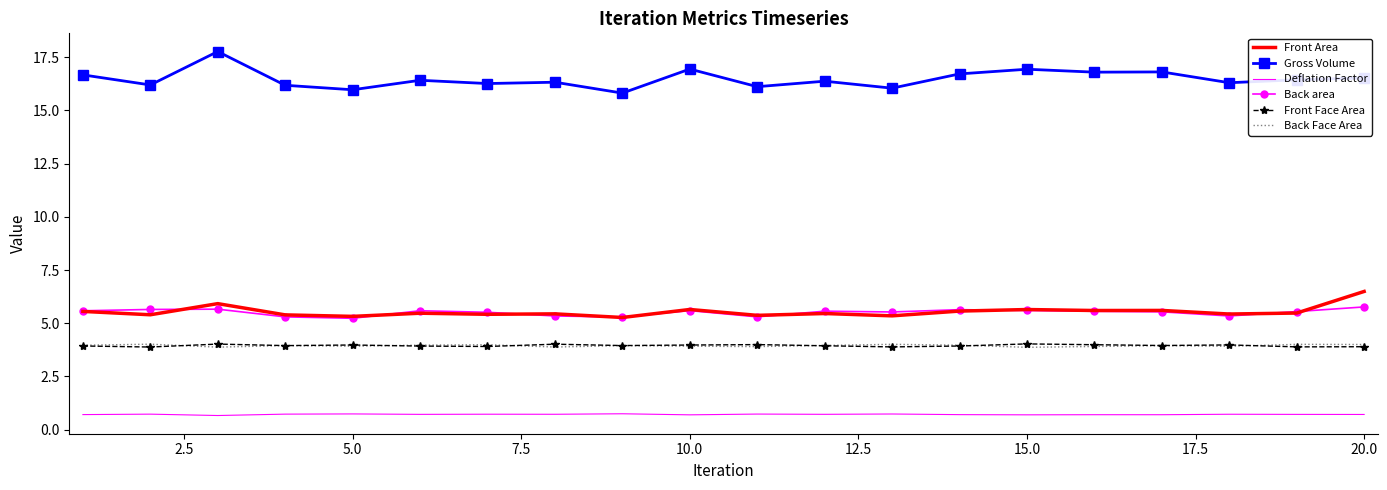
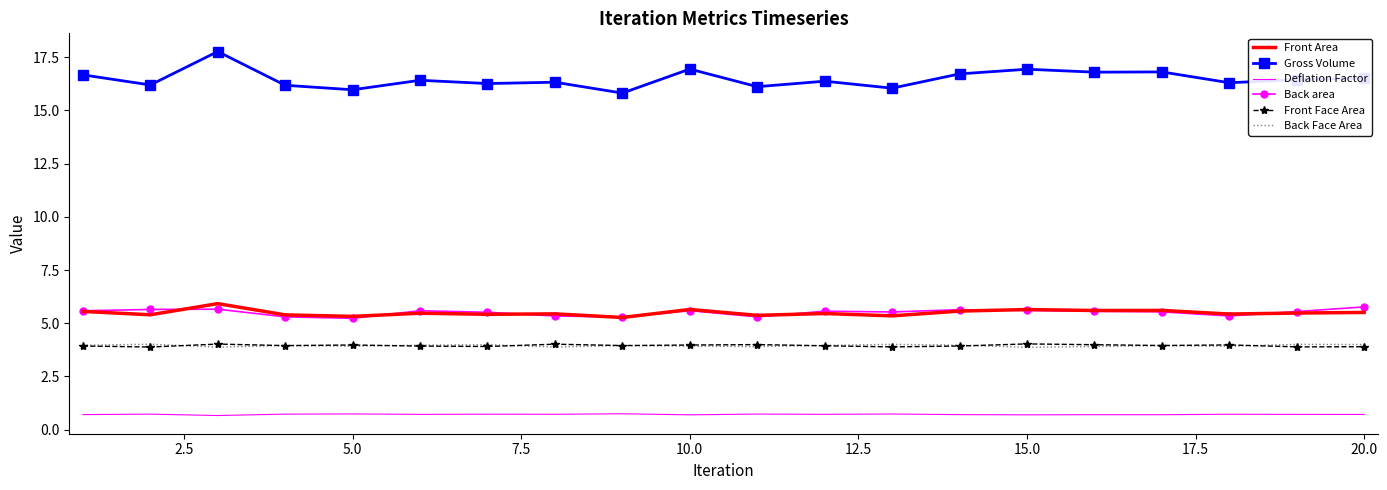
Front Area, 20.0: 6.5 -> 5.5
